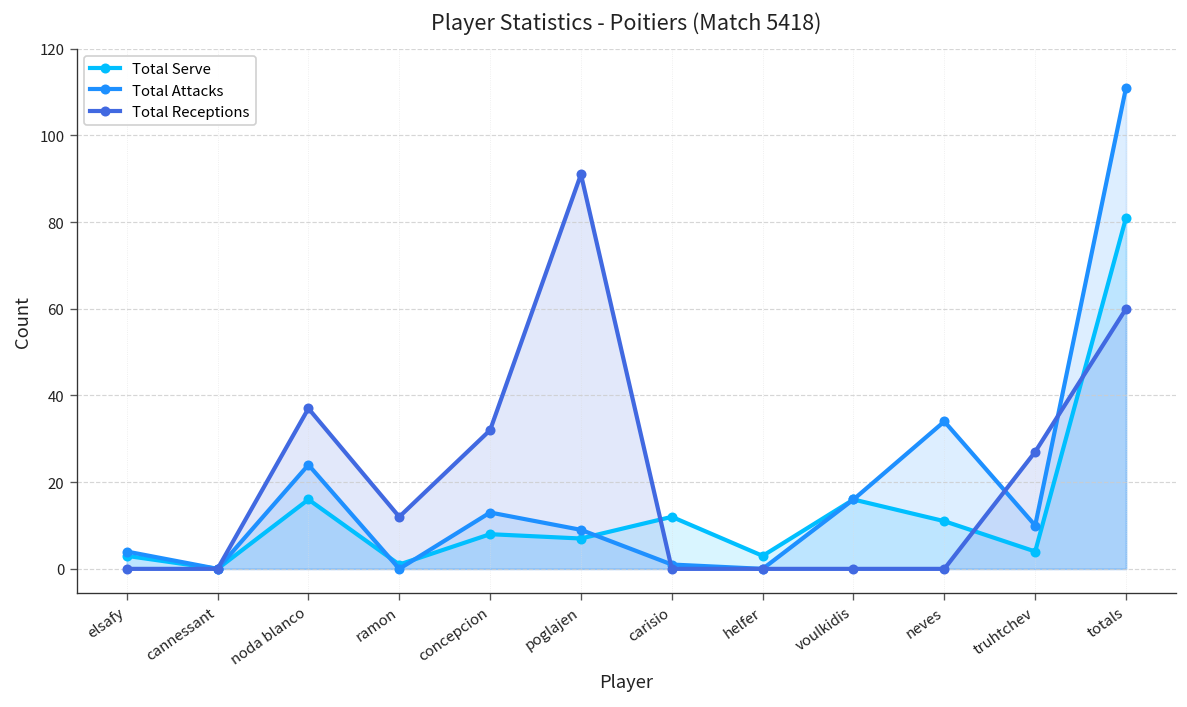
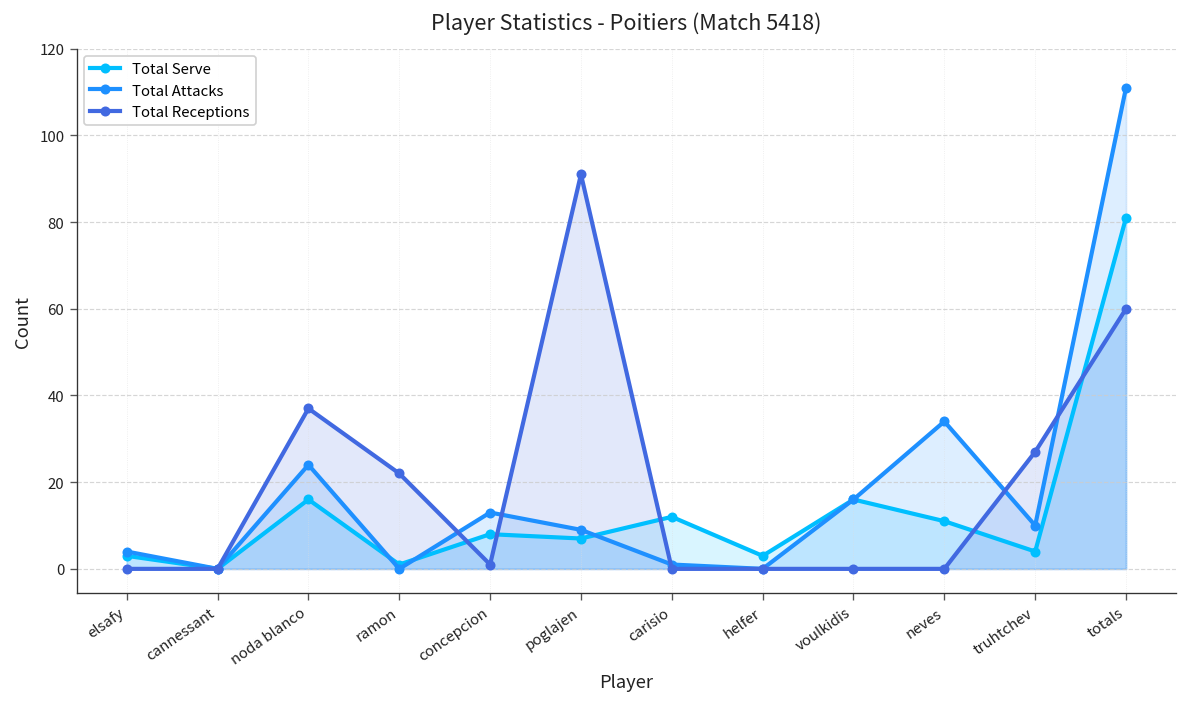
Total Receptions, ramon: 12 -> 22
Total Receptions, concepcion: 32 -> 1
